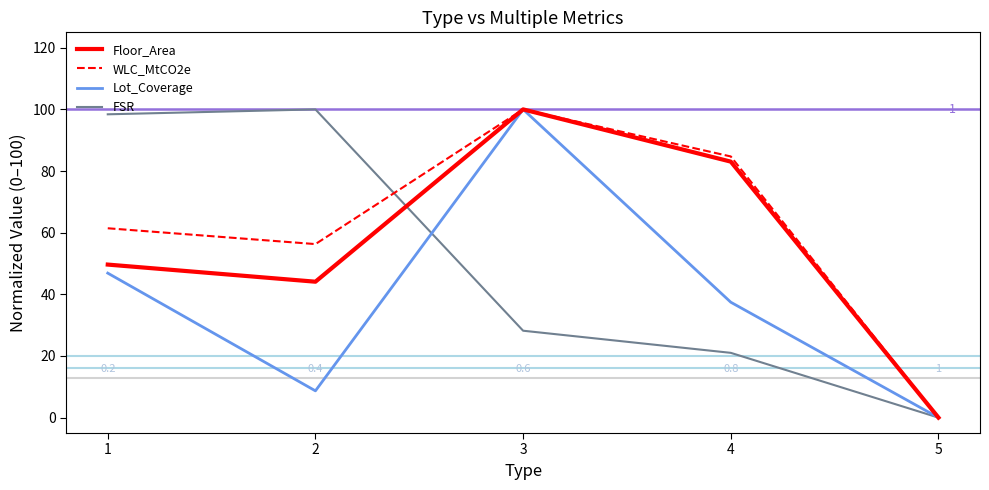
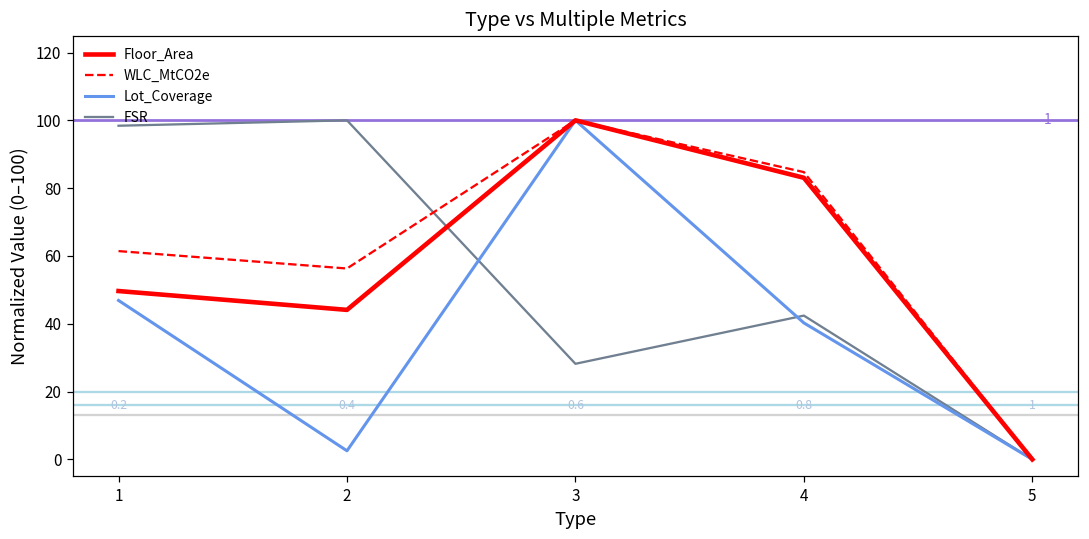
Lot_Coverage, 2: 9 -> 3
Lot_Coverage, 4: 37 -> 40
FSR, 4: 21 -> 42
